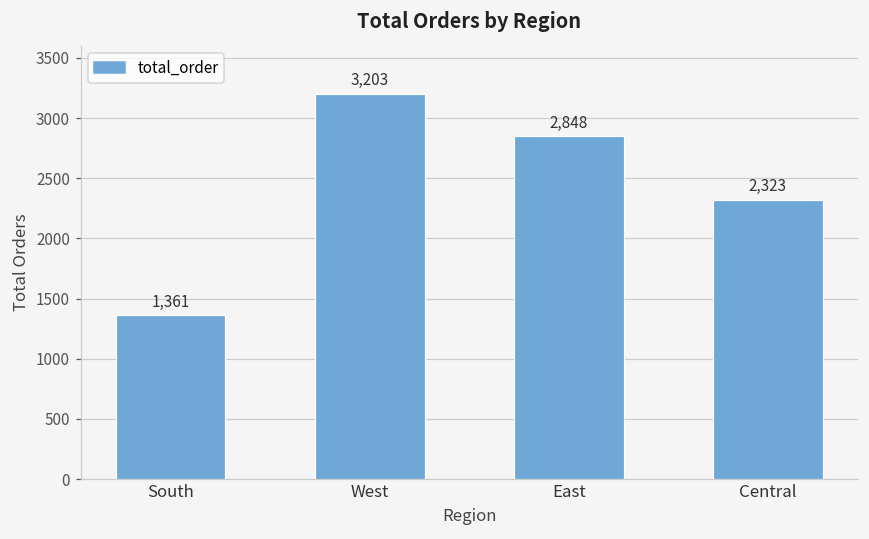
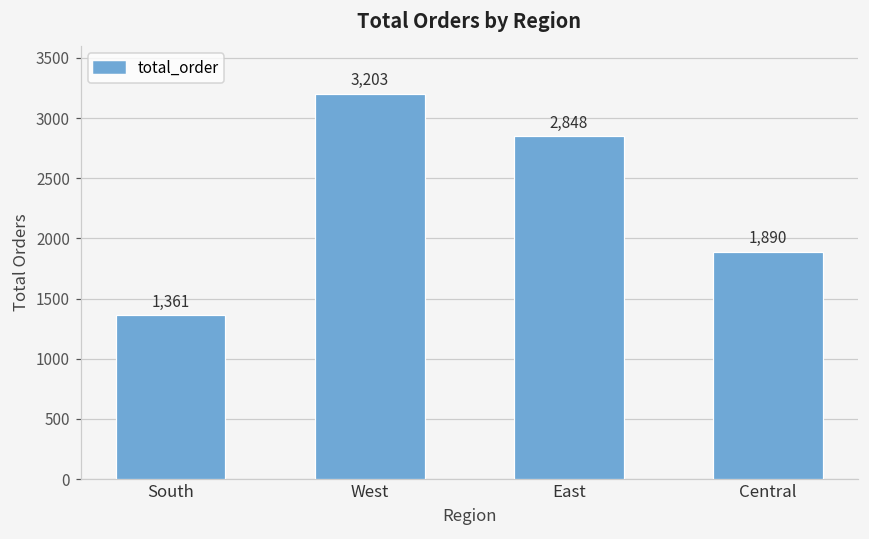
Central: 2,323 -> 1,890
